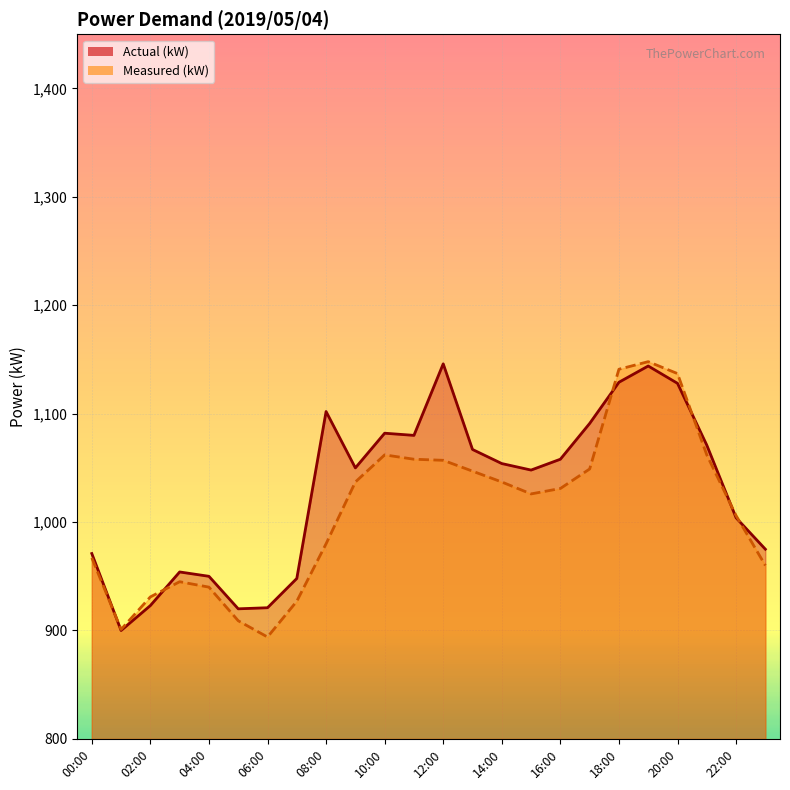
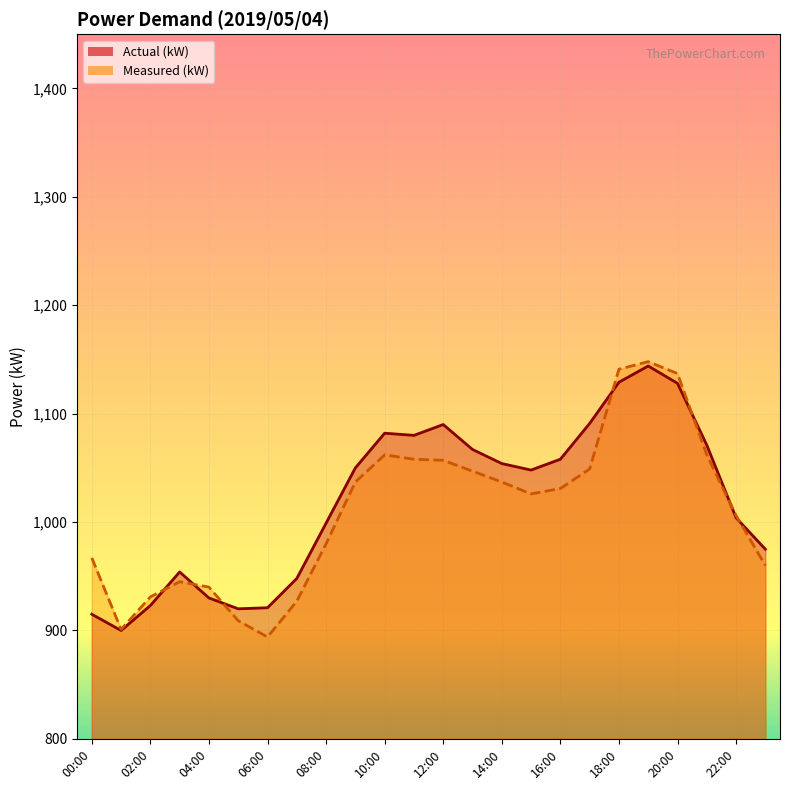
Actual (kW), 00:00: 971 -> 915
Actual (kW), 04:00: 950 -> 930
Actual (kW), 08:00: 1,102 -> 999
Actual (kW), 12:00: 1,146 -> 1,090
